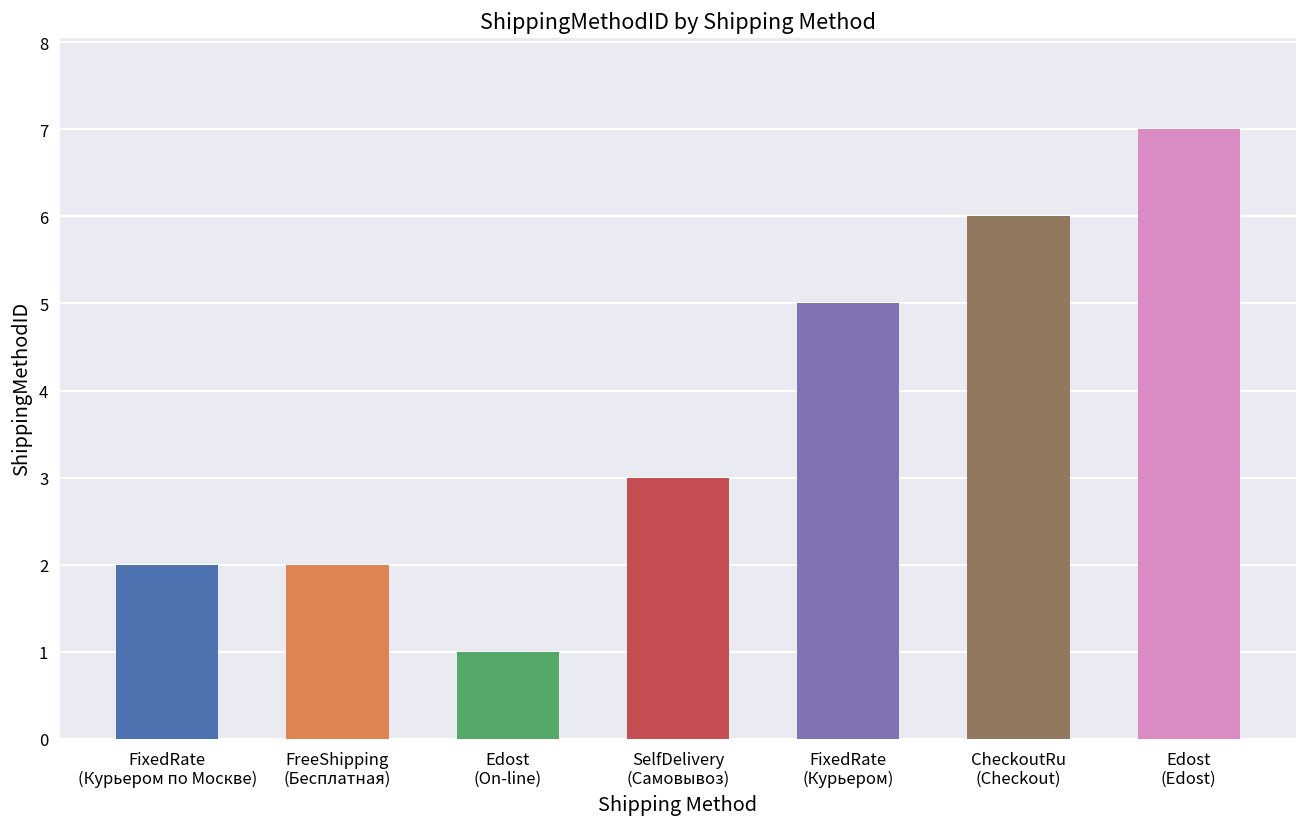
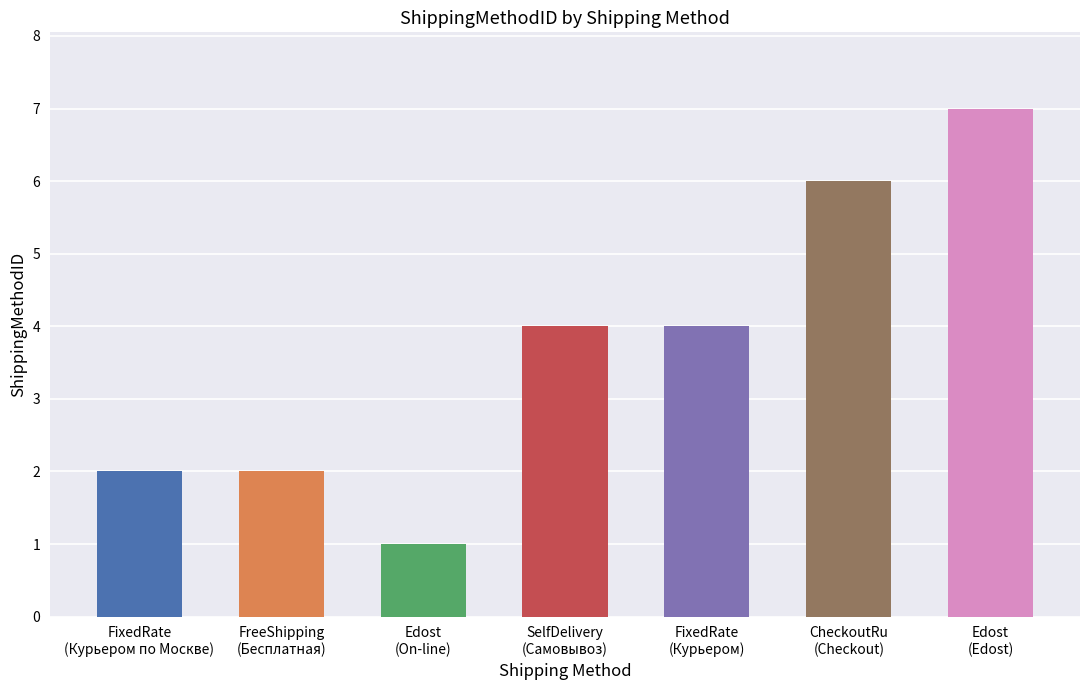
SelfDelivery (Самовывоз): 3 -> 4
FixedRate (Курьером): 5 -> 4
